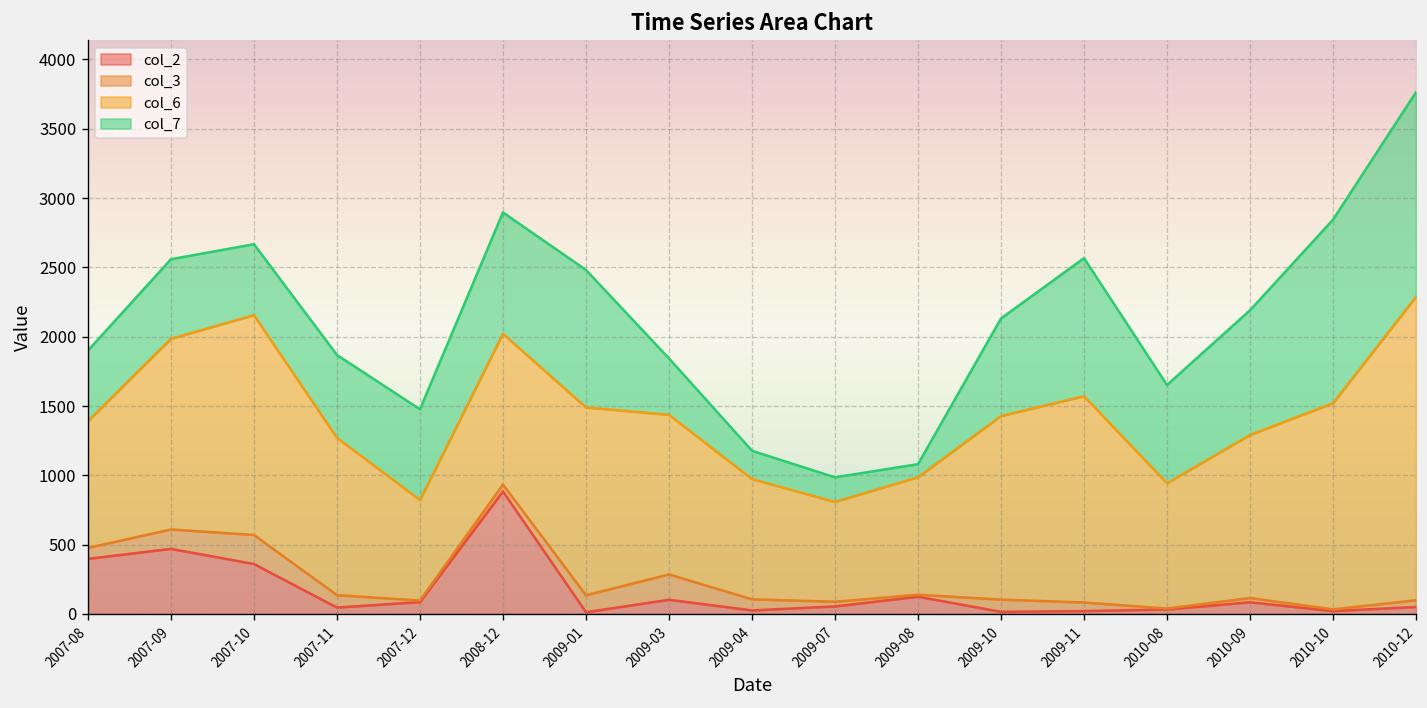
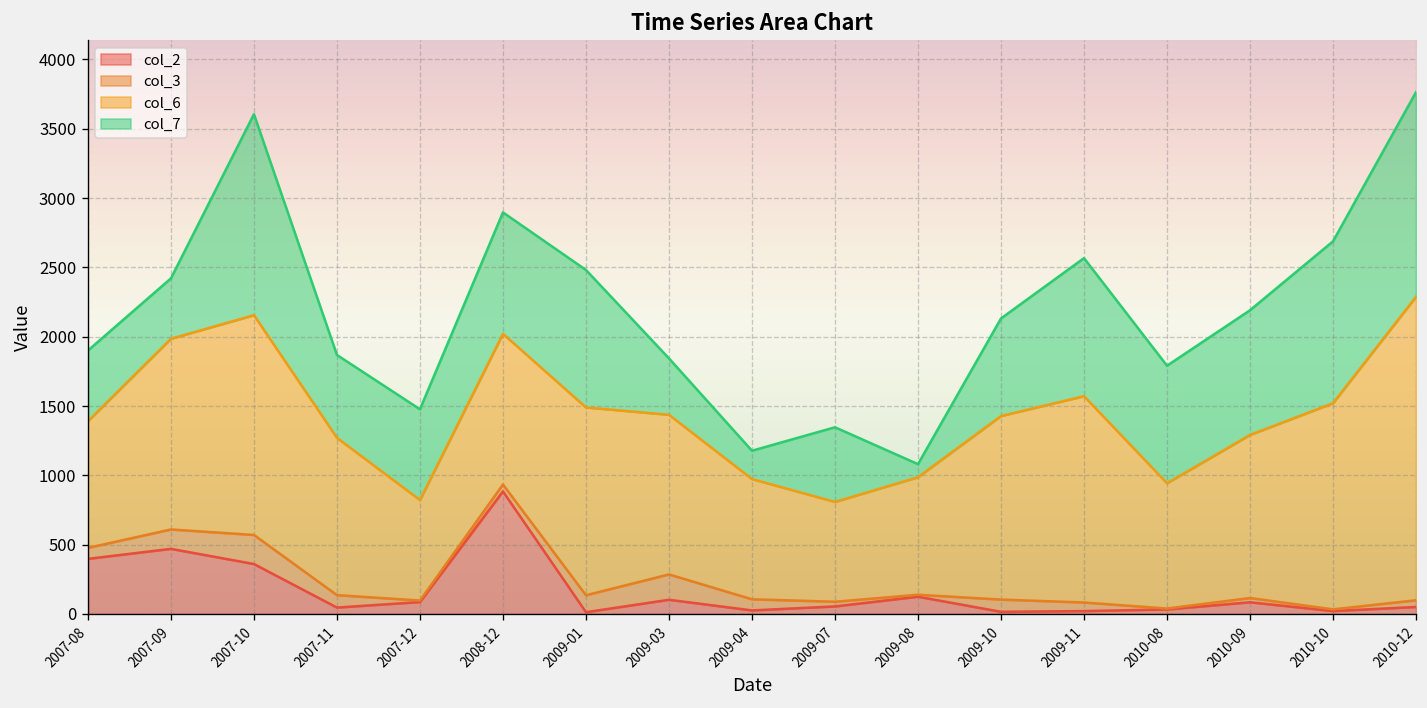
col_7, 2007-09: 570 -> 440
col_7, 2007-10: 510 -> 1450
col_7, 2009-07: 180 -> 540
col_7, 2010-08: 710 -> 850
col_7, 2010-10: 1320 -> 1170
